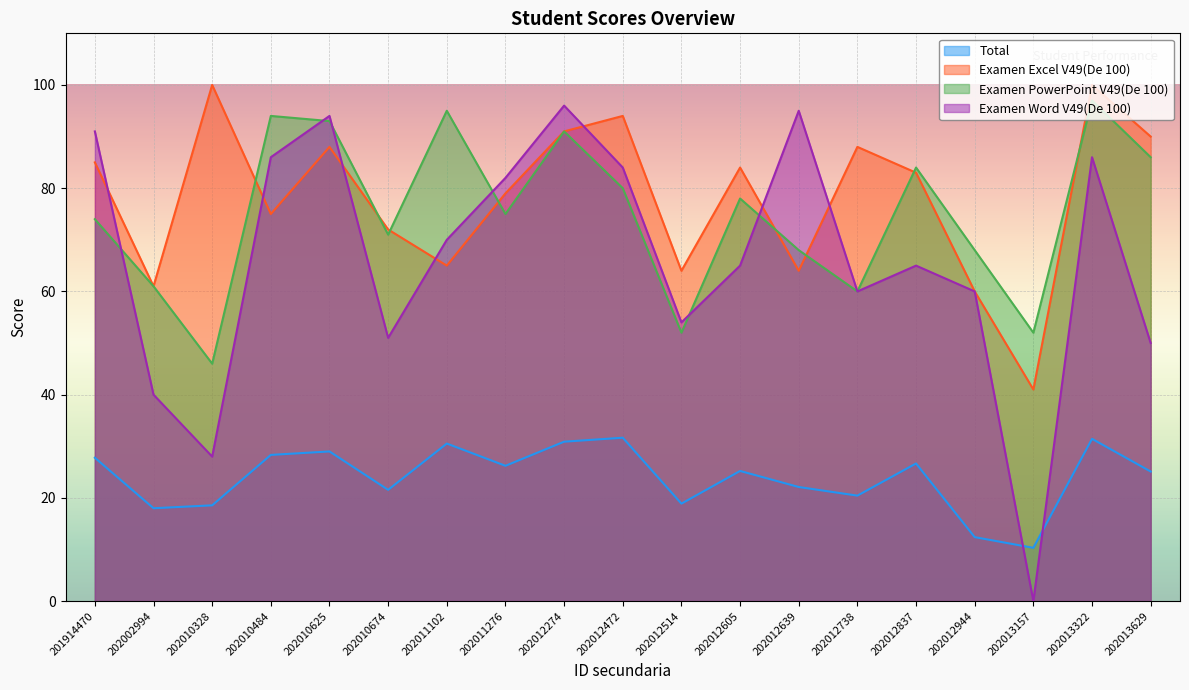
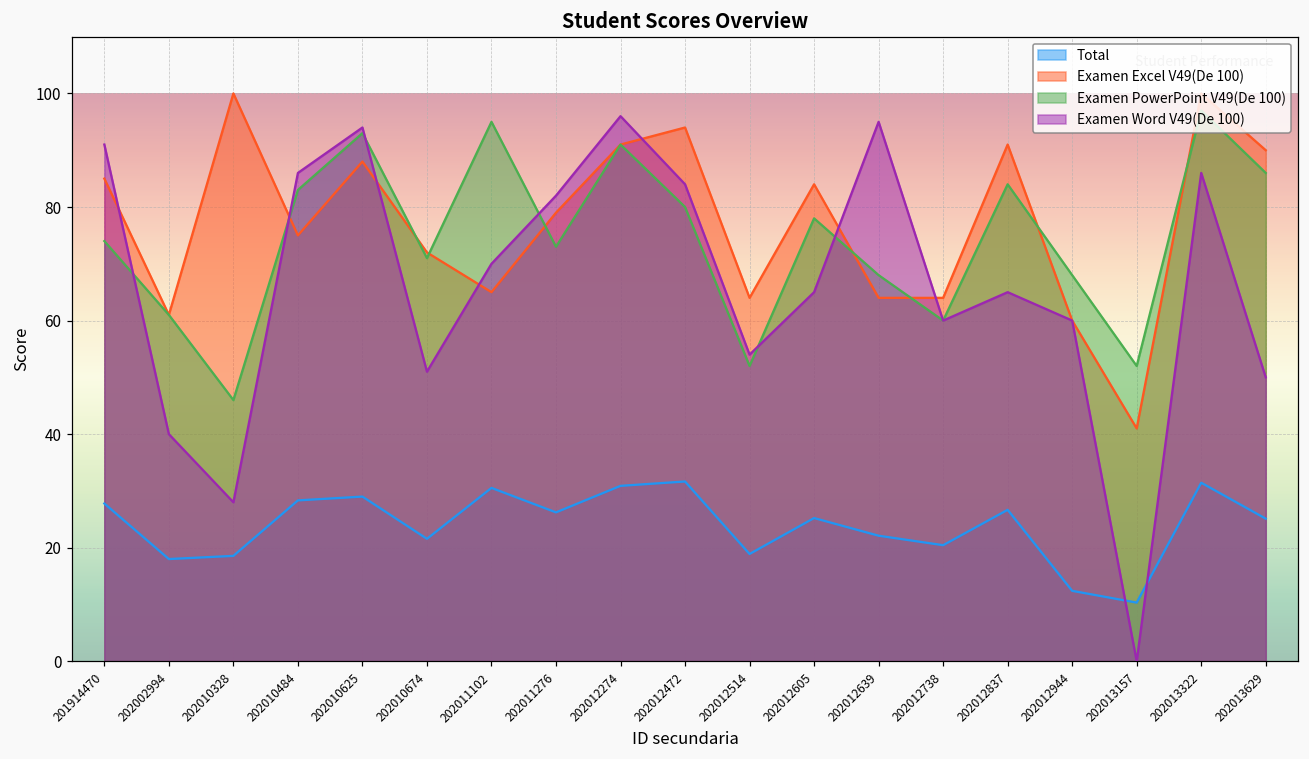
Examen PowerPoint V49(De 100), 202010484: 94 -> 83
Examen PowerPoint V49(De 100), 202011276: 75 -> 73
Examen Excel V49(De 100), 202012738: 88 -> 64
Examen Excel V49(De 100), 202012837: 83 -> 91
